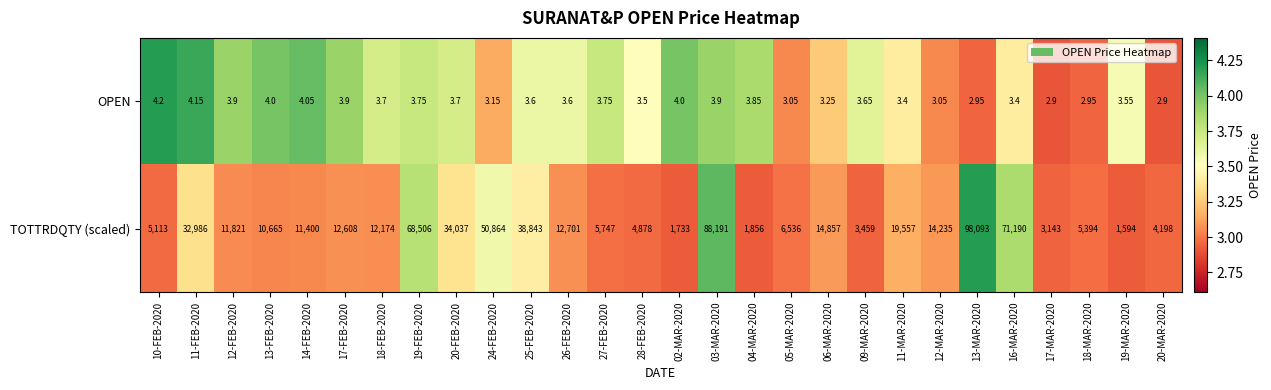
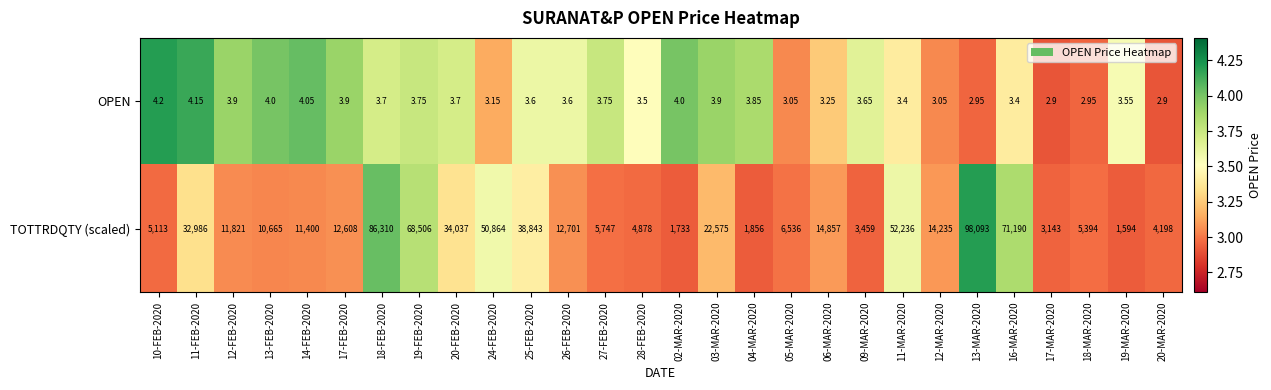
TOTTRDQTY (scaled), 18-FEB-2020: 12,174 -> 86,310
TOTTRDQTY (scaled), 03-MAR-2020: 88,191 -> 22,575
TOTTRDQTY (scaled), 11-MAR-2020: 19,557 -> 52,236
